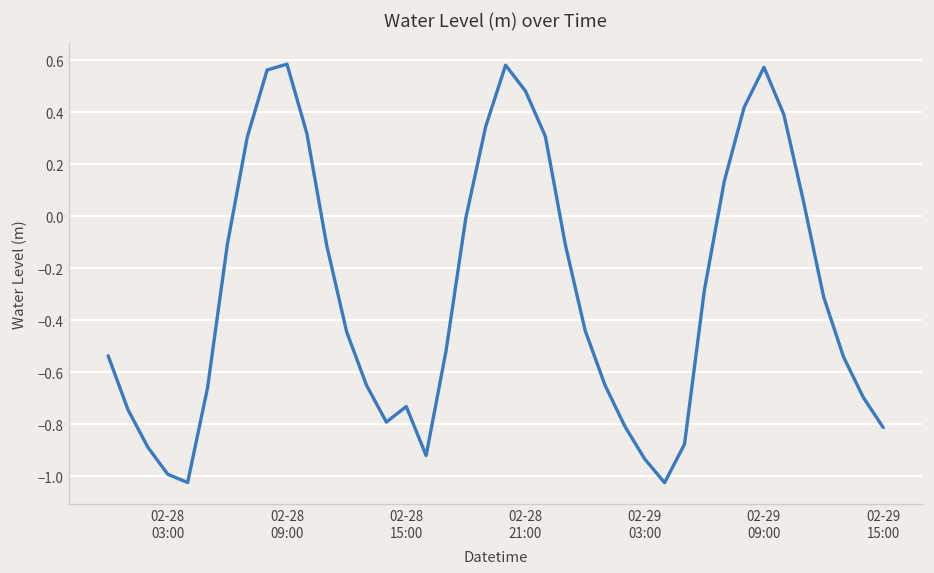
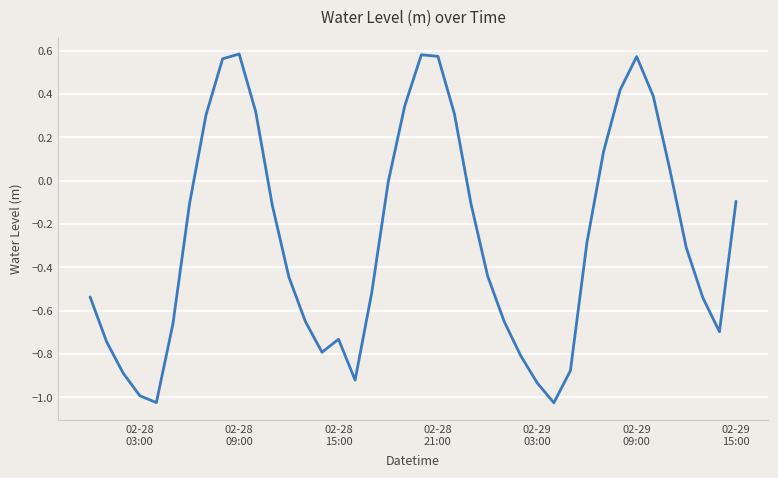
02-28 21:00: 0.48 -> 0.57
02-29 15:00: -0.81 -> -0.10
